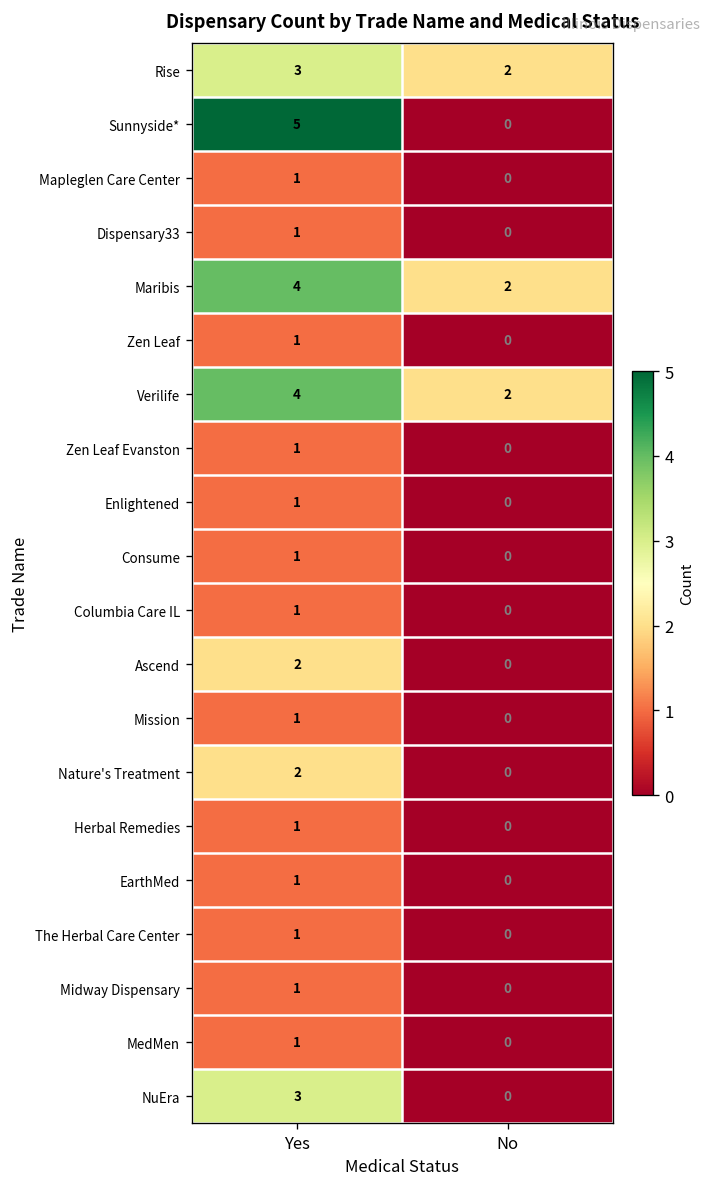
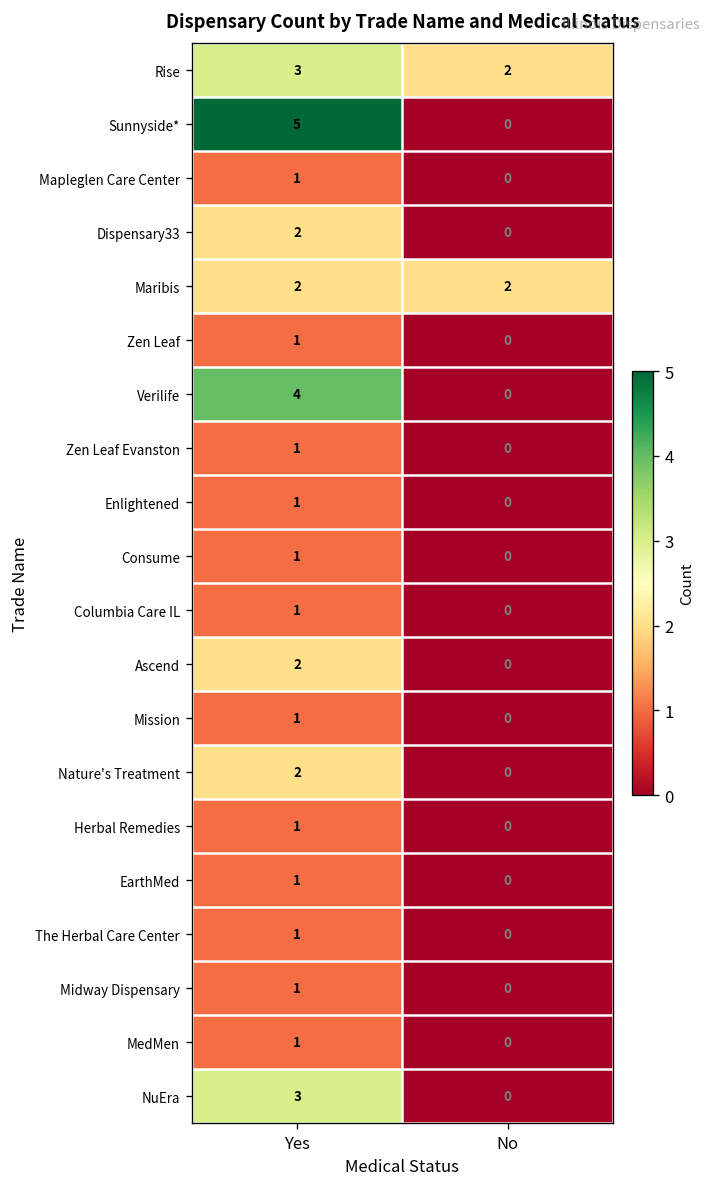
Dispensary33, Yes: 1 -> 2
Maribis, Yes: 4 -> 2
Verilife, No: 2 -> 0
